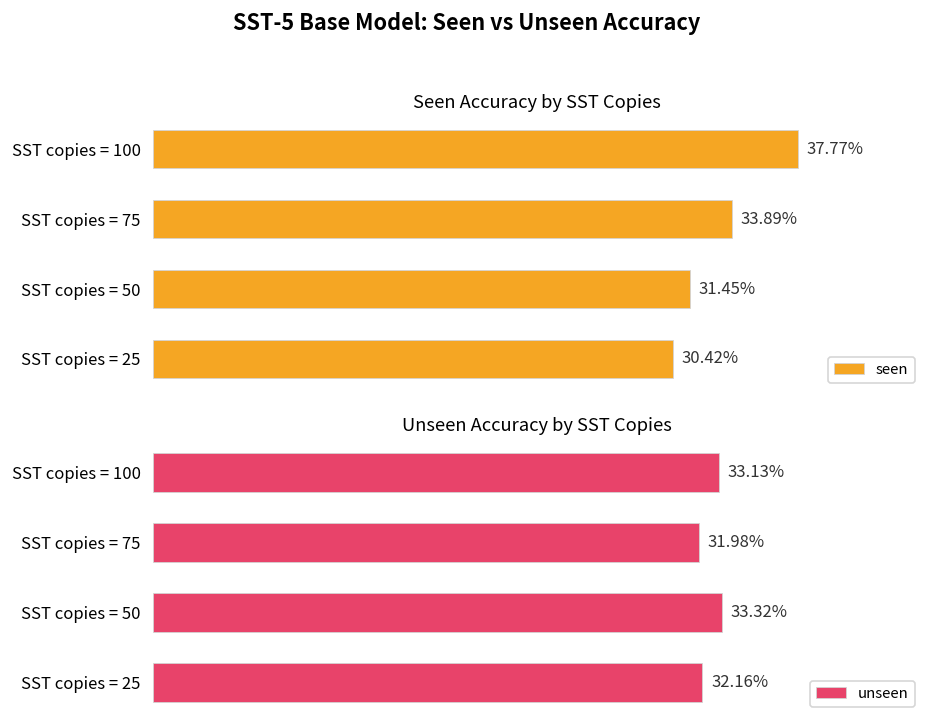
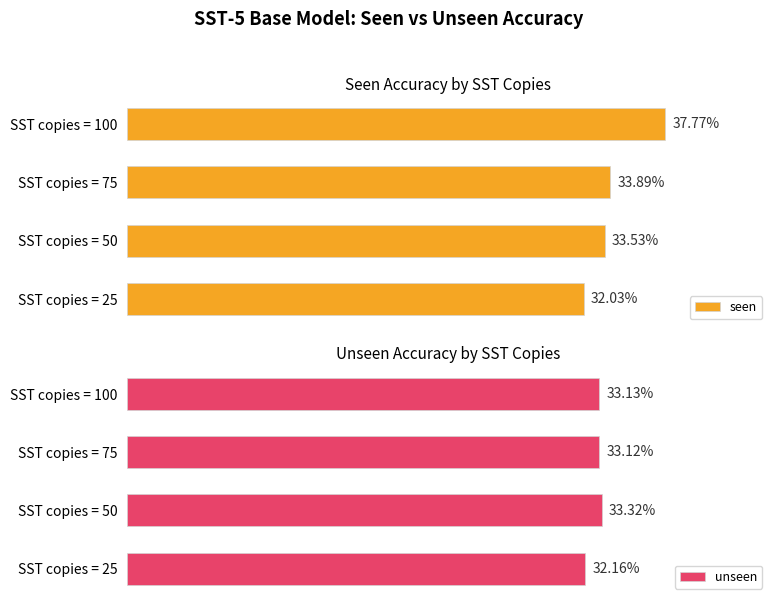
Seen Accuracy by SST Copies, SST copies = 50: 31.45% -> 33.53%
Seen Accuracy by SST Copies, SST copies = 25: 30.42% -> 32.03%
Unseen Accuracy by SST Copies, SST copies = 75: 31.98% -> 33.12%
